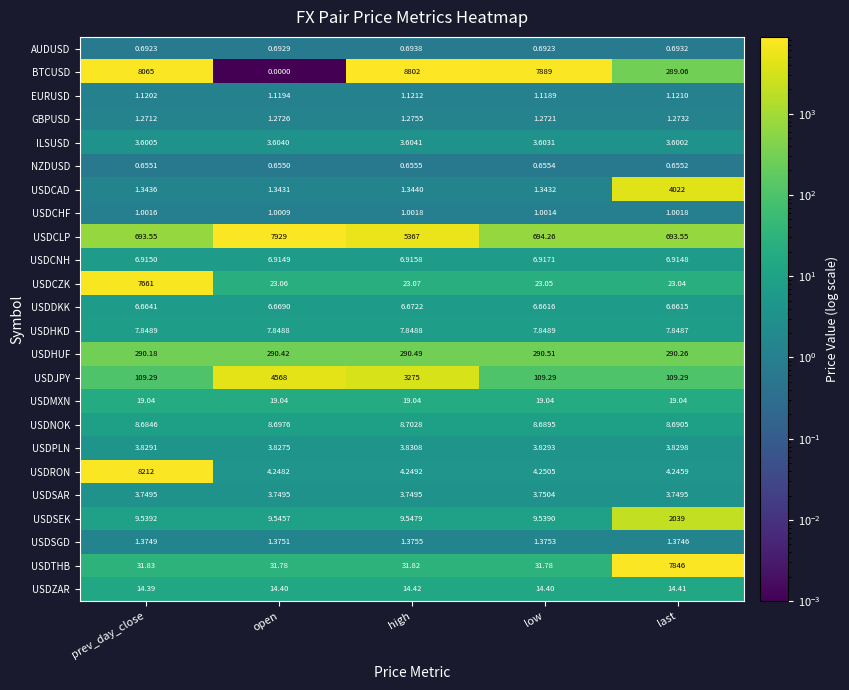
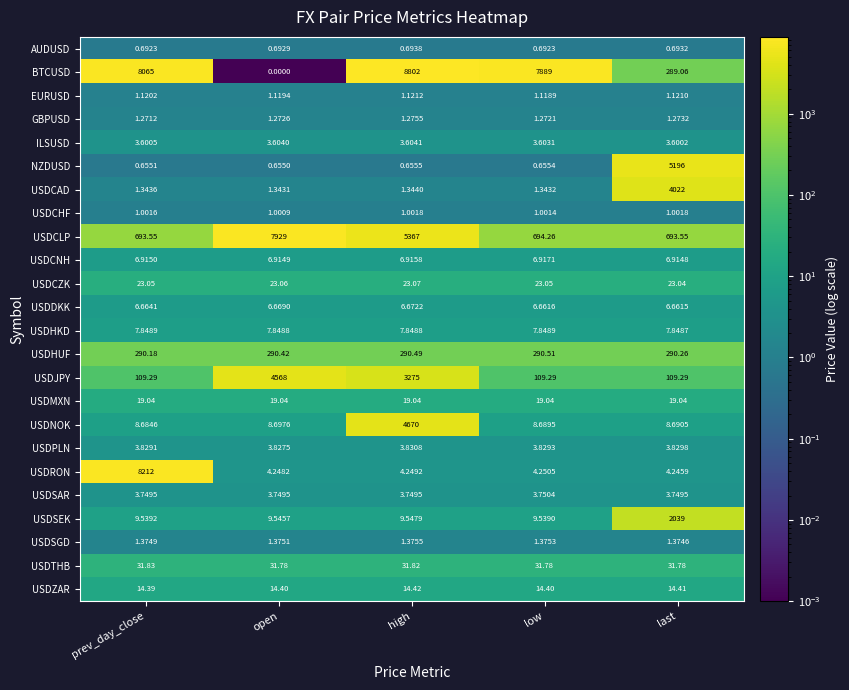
NZDUSD, last: 0.6552 -> 5196
USDCZK, prev_day_close: 7661 -> 23.05
USDNOK, high: 8.7028 -> 4670
USDTHB, last: 7846 -> 31.78
